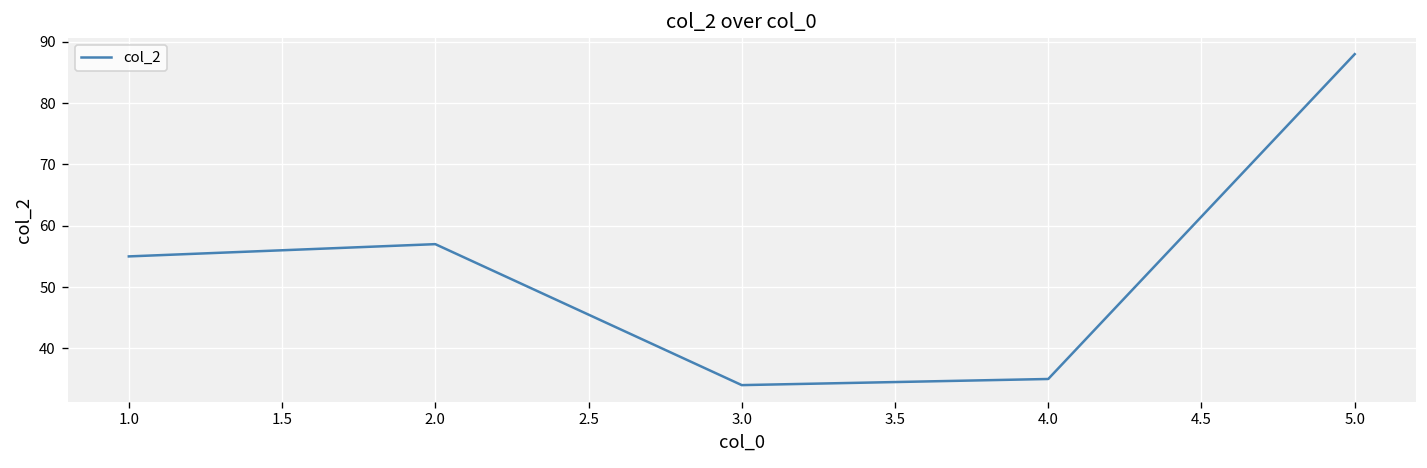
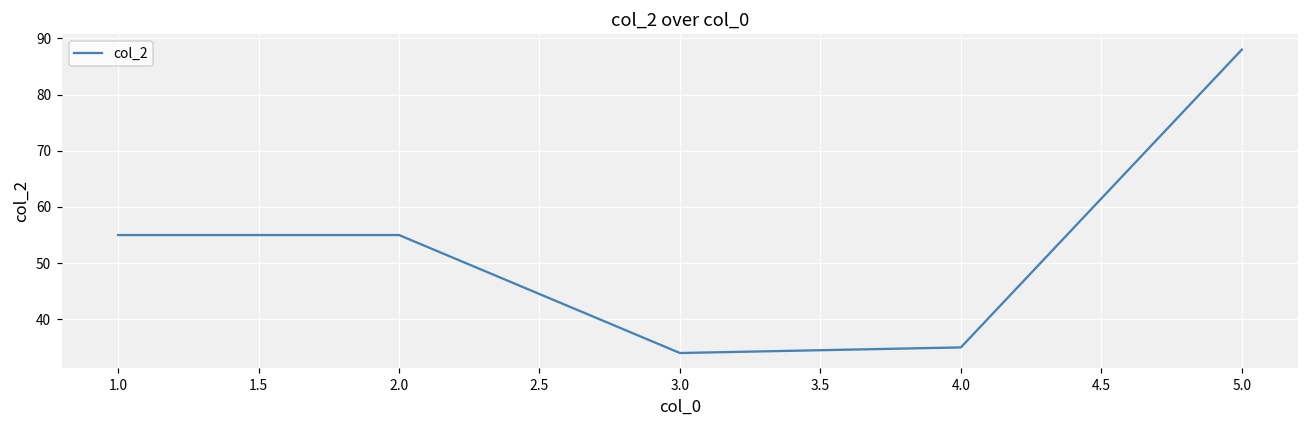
2.0: 57 -> 55
